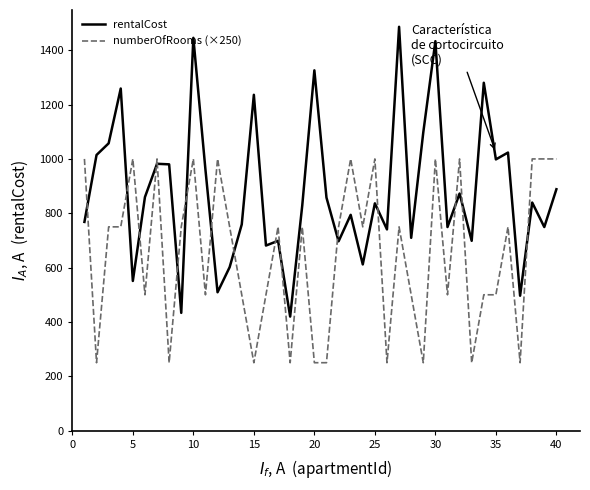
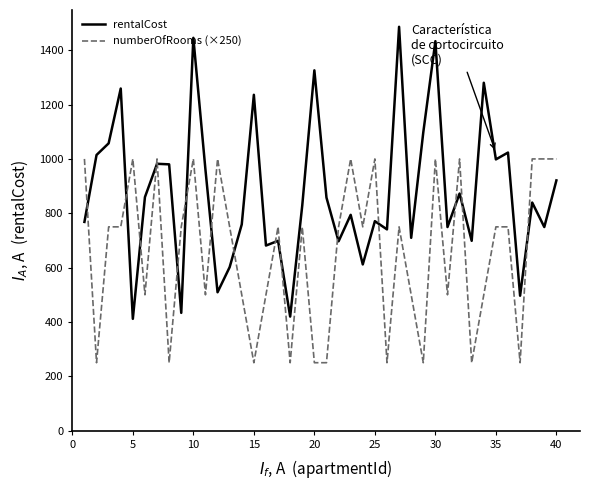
rentalCost, 5: 550 -> 410
rentalCost, 25: 840 -> 770
numberOfRooms (×250), 35: 500 -> 750
rentalCost, 40: 890 -> 920
